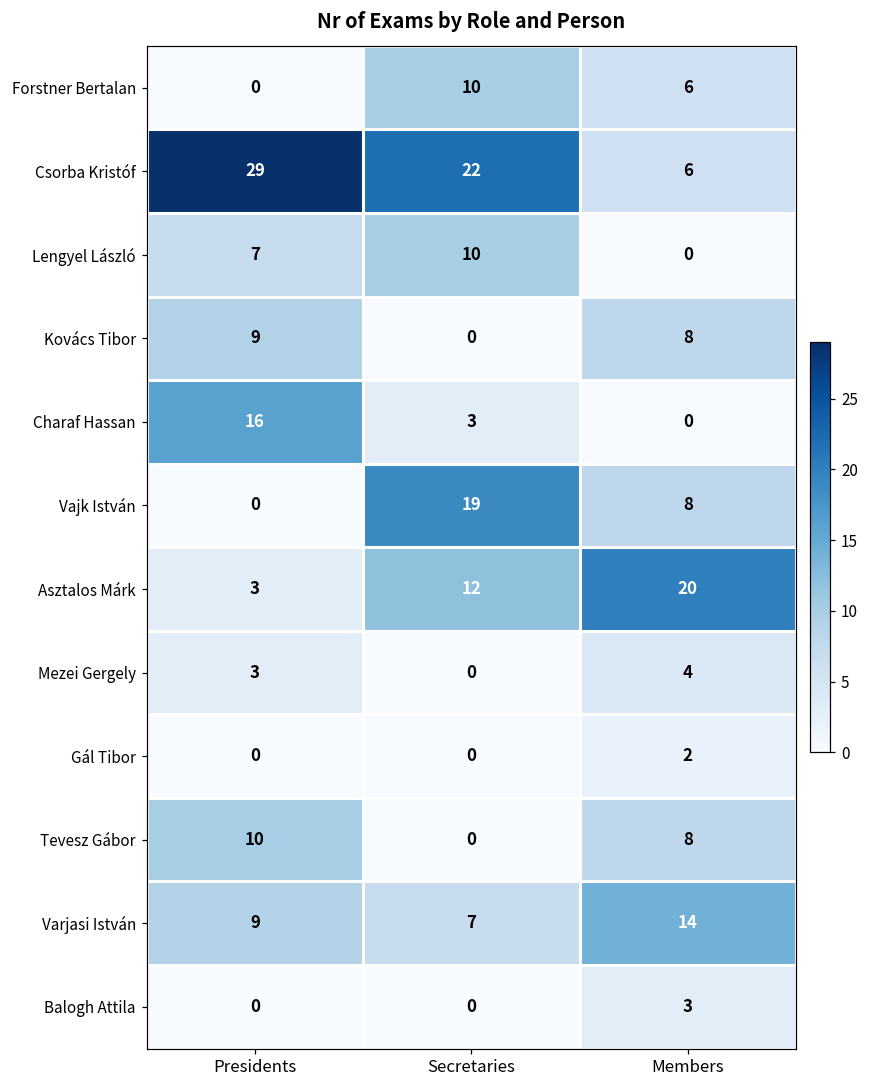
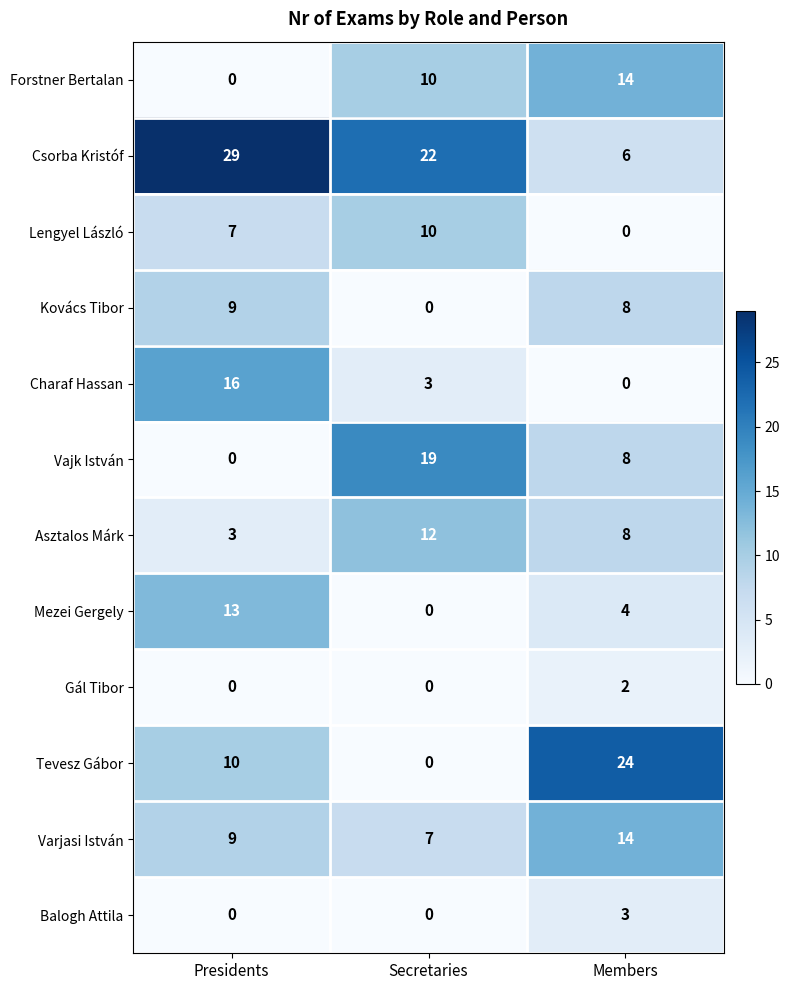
Forstner Bertalan, Members: 6 -> 14
Asztalos Márk, Members: 20 -> 8
Mezei Gergely, Presidents: 3 -> 13
Tevesz Gábor, Members: 8 -> 24
